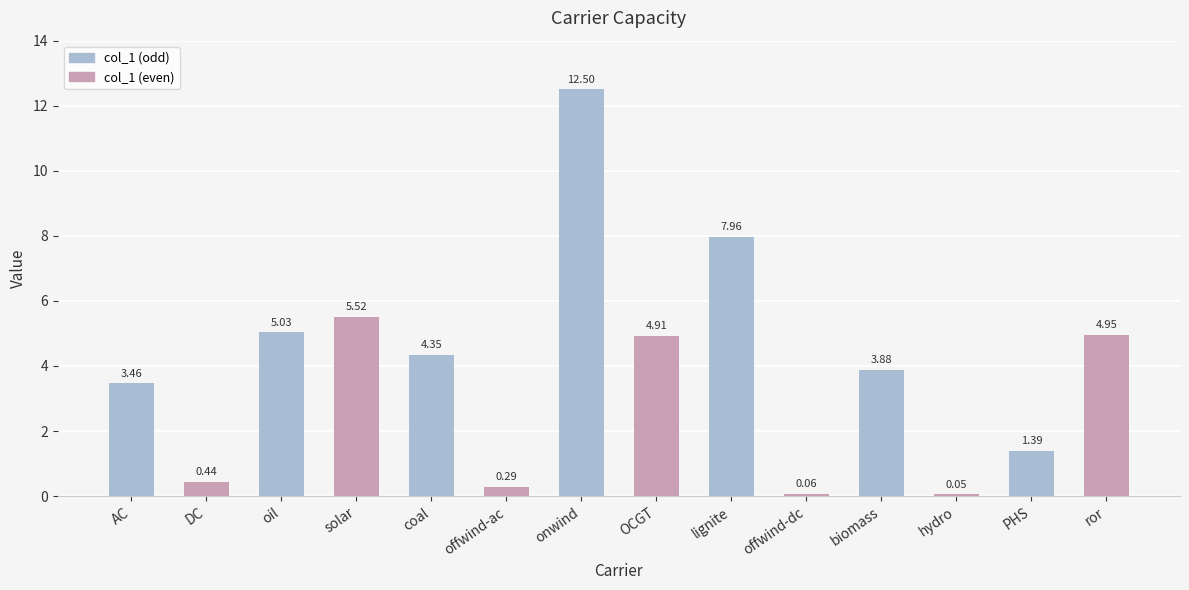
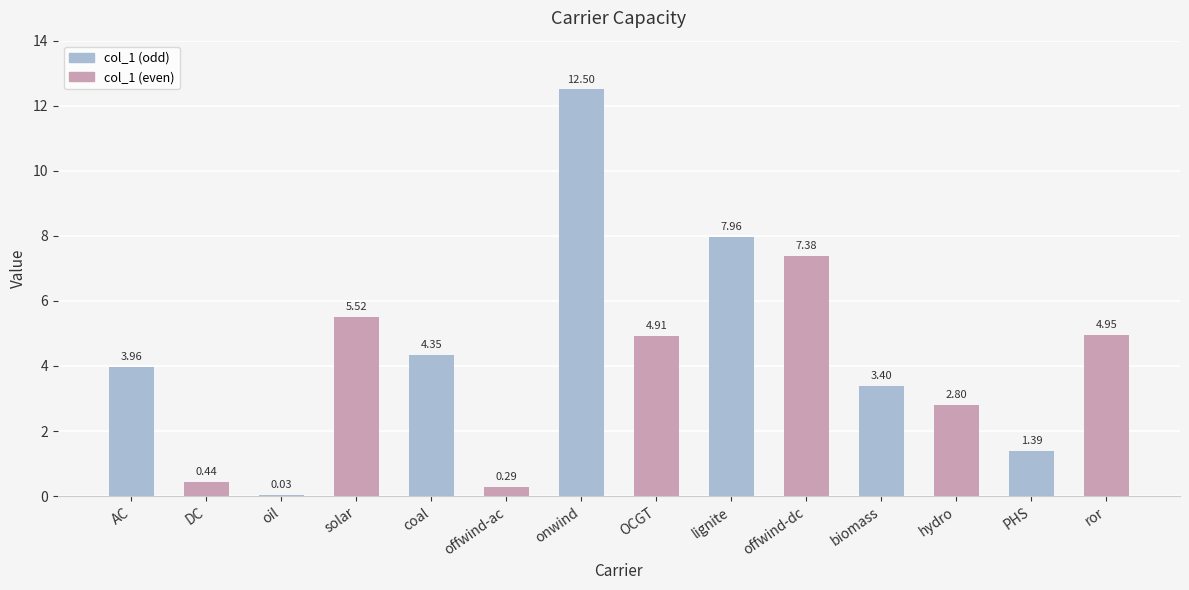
AC: 3.46 -> 3.96
oil: 5.03 -> 0.03
offwind-dc: 0.06 -> 7.38
biomass: 3.88 -> 3.40
hydro: 0.05 -> 2.80
